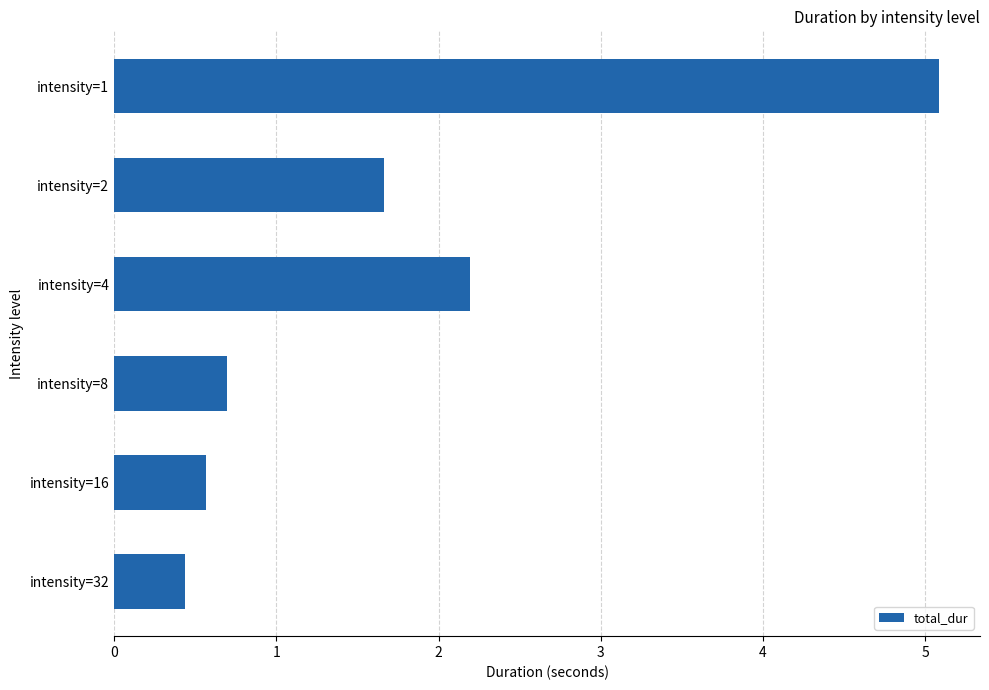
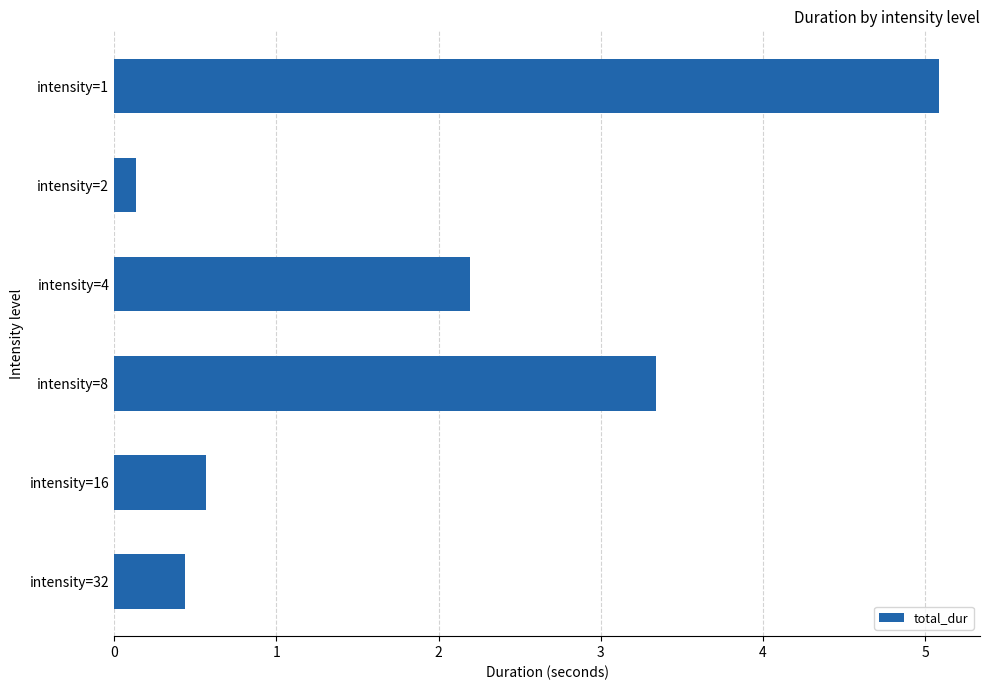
intensity=2: 1.66 -> 0.14
intensity=8: 0.70 -> 3.34
